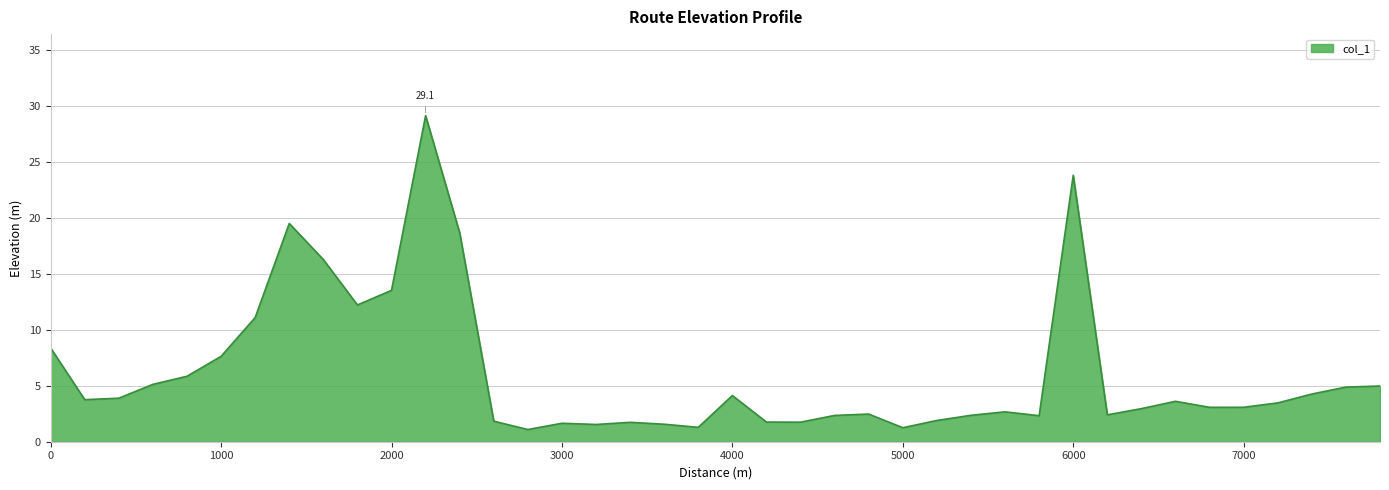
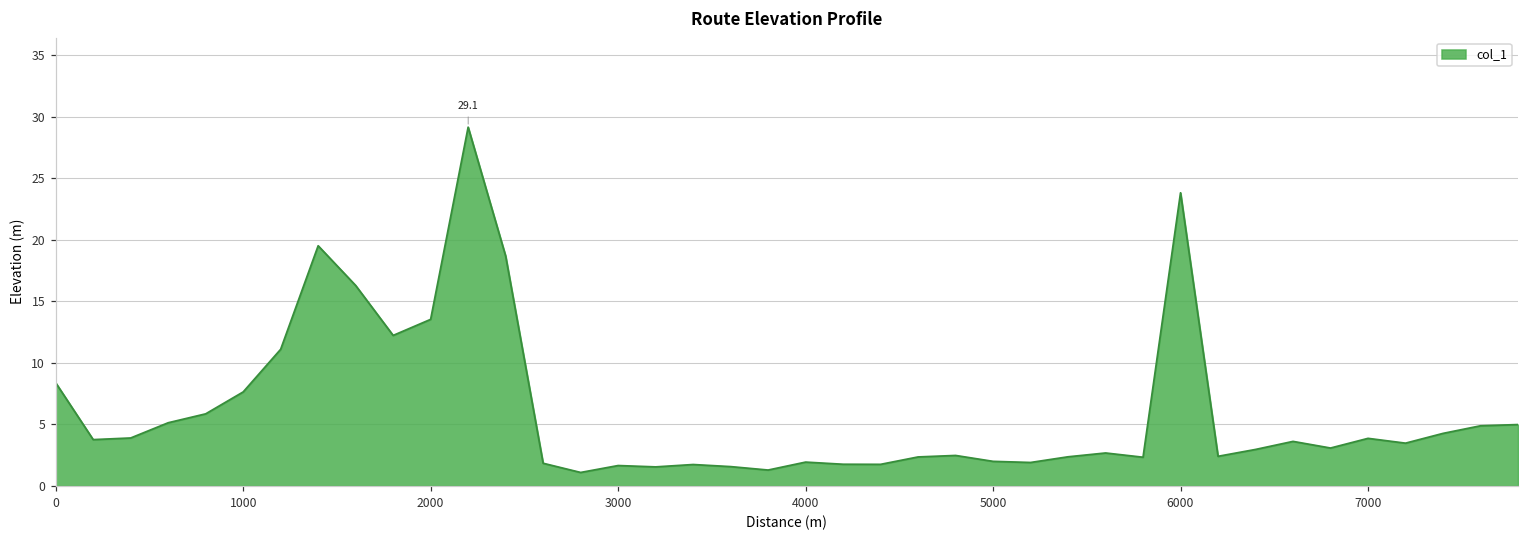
4000: 4.1 -> 1.9
5000: 1.3 -> 2.0
7000: 3.1 -> 3.9
